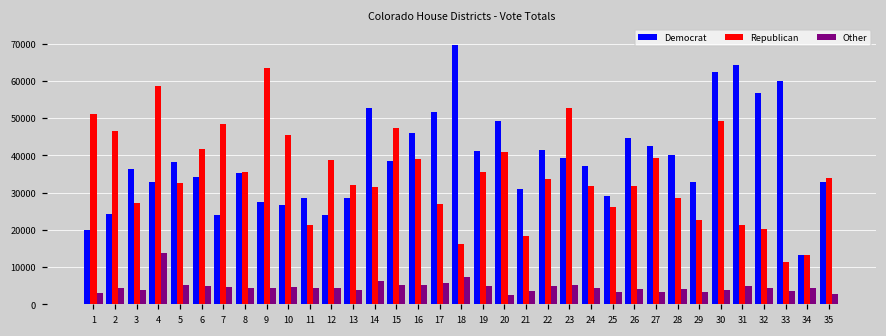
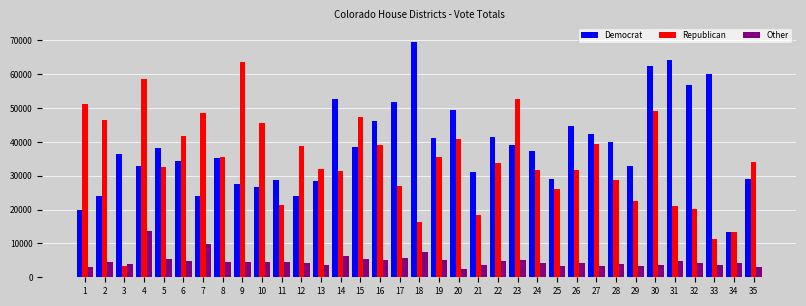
Republican, 3: 27000 -> 3000
Other, 7: 5000 -> 10000
Democrat, 35: 33000 -> 29000
